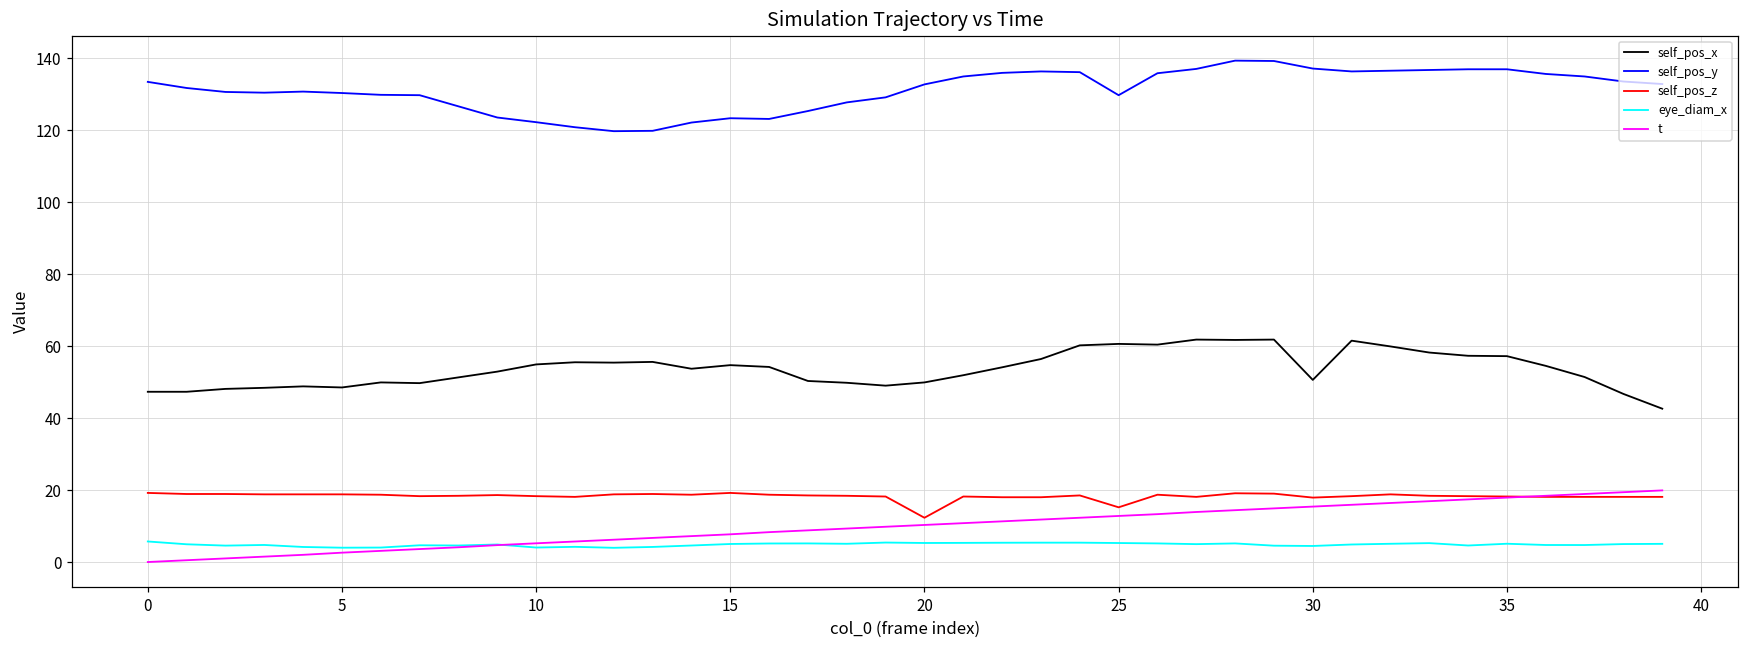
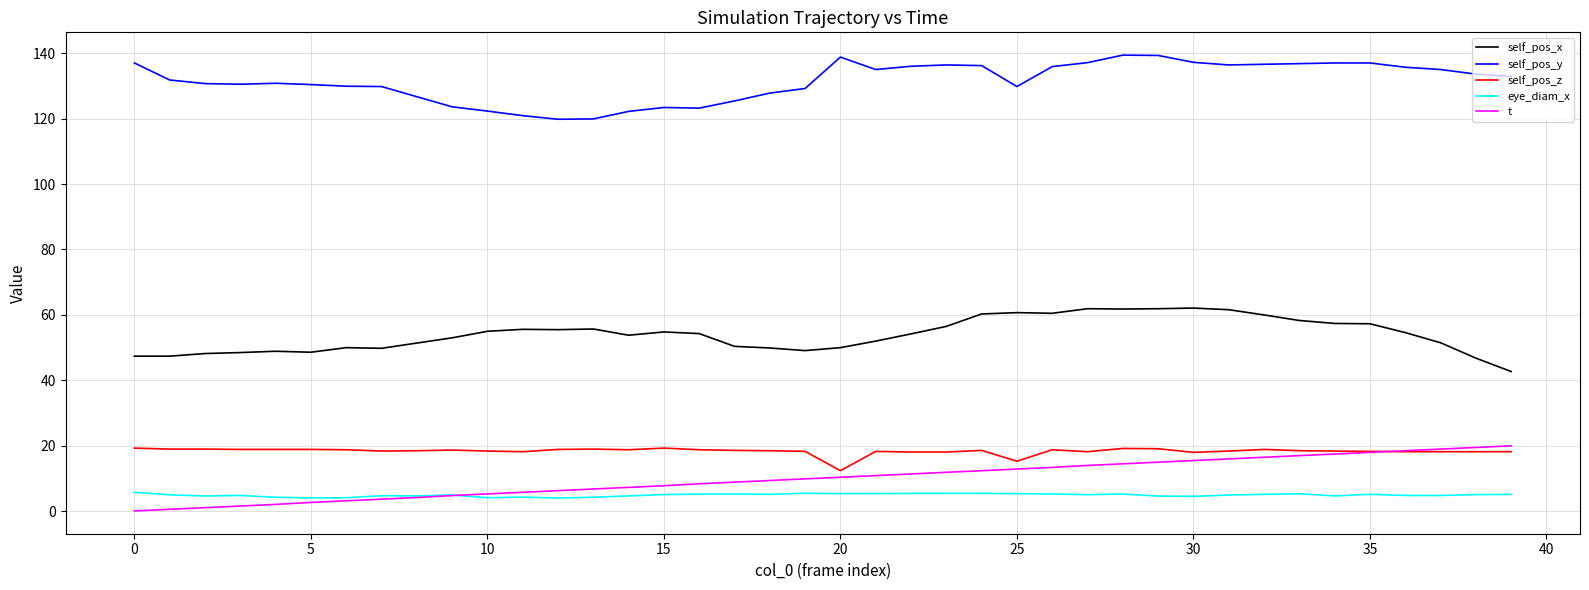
self_pos_y, 0: 134 -> 137
self_pos_y, 20: 133 -> 139
self_pos_x, 30: 51 -> 62
